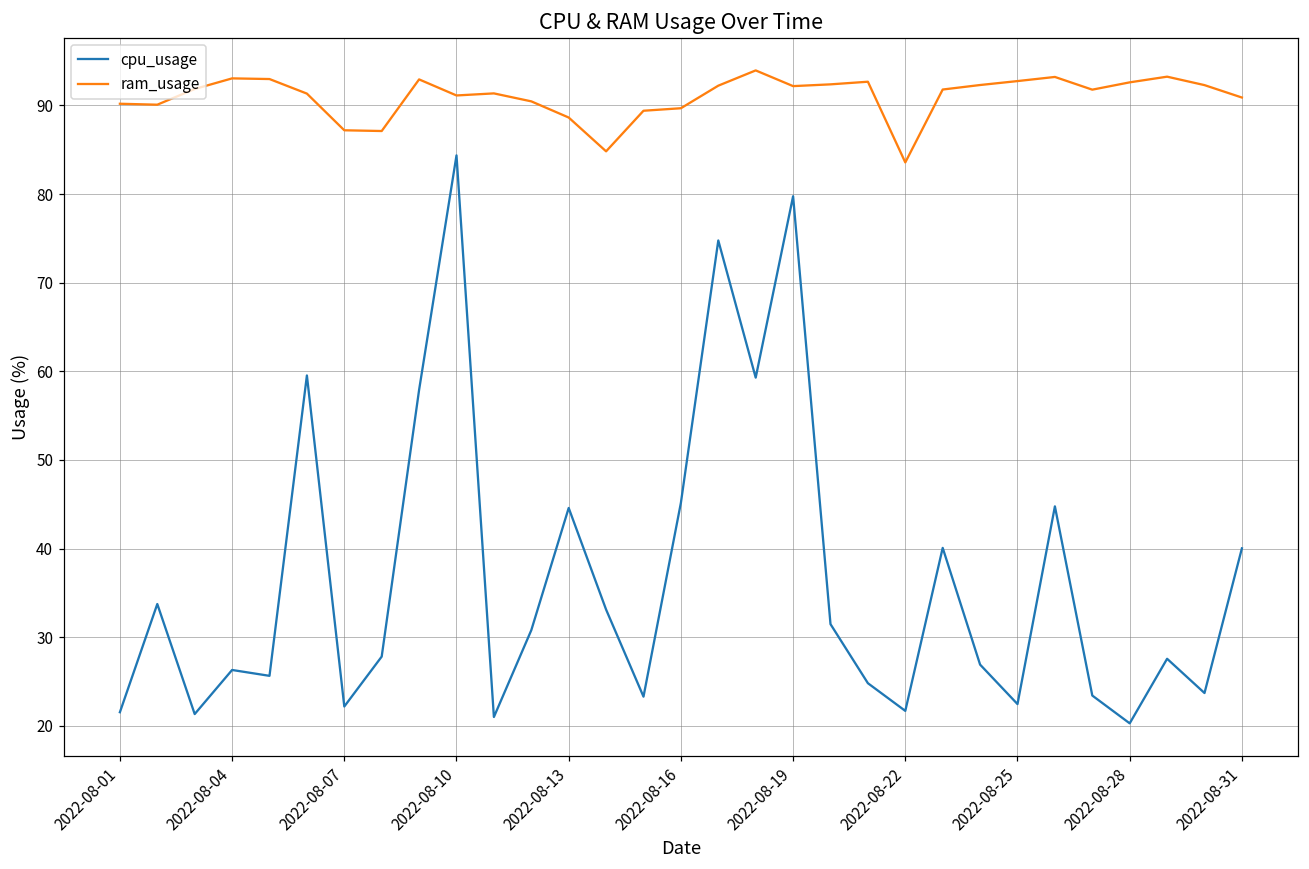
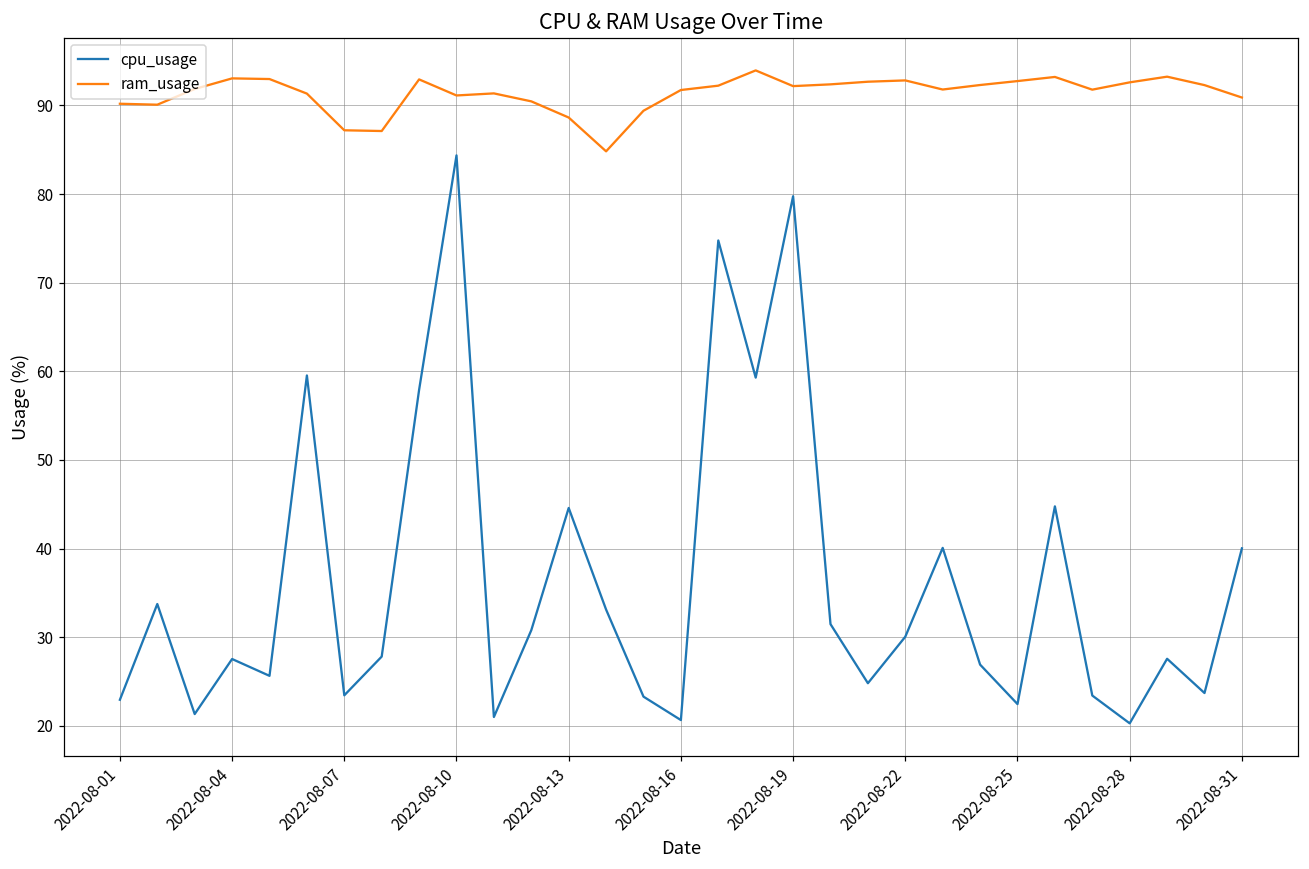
cpu_usage, 2022-08-01: 22 -> 23
cpu_usage, 2022-08-04: 26 -> 28
cpu_usage, 2022-08-07: 22 -> 23
cpu_usage, 2022-08-16: 45 -> 21
ram_usage, 2022-08-16: 90 -> 92
cpu_usage, 2022-08-22: 22 -> 30
ram_usage, 2022-08-22: 84 -> 93
